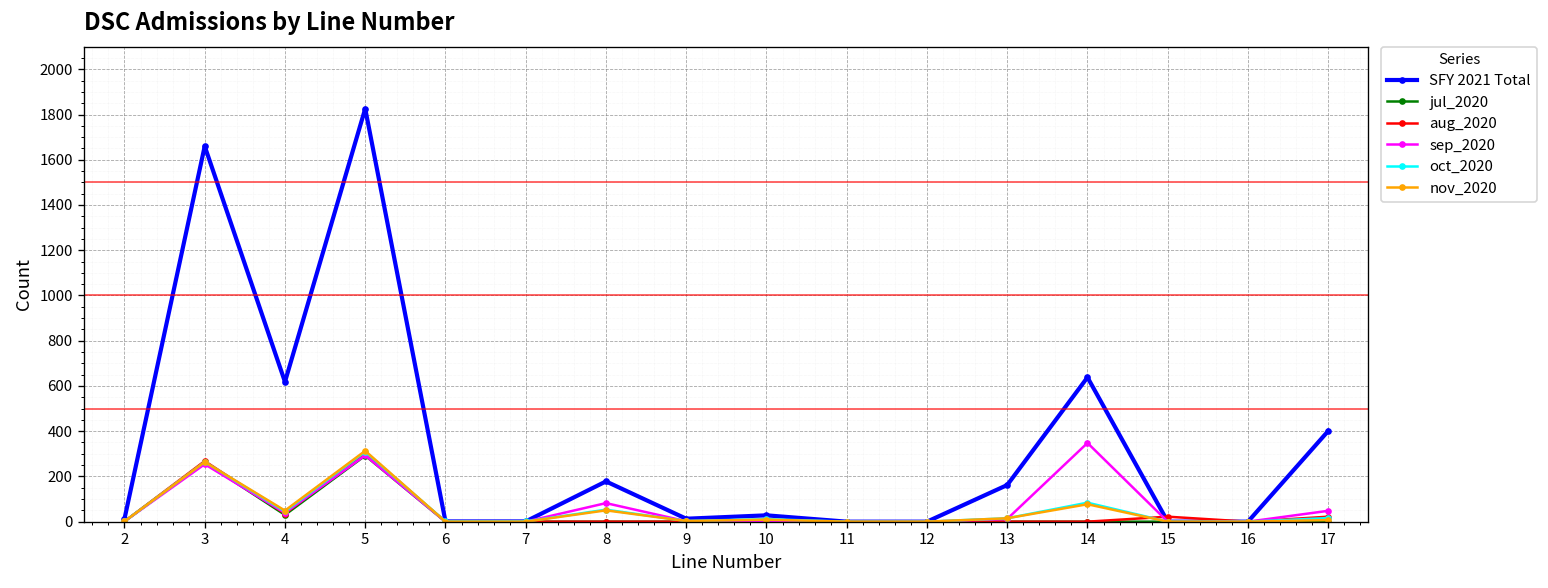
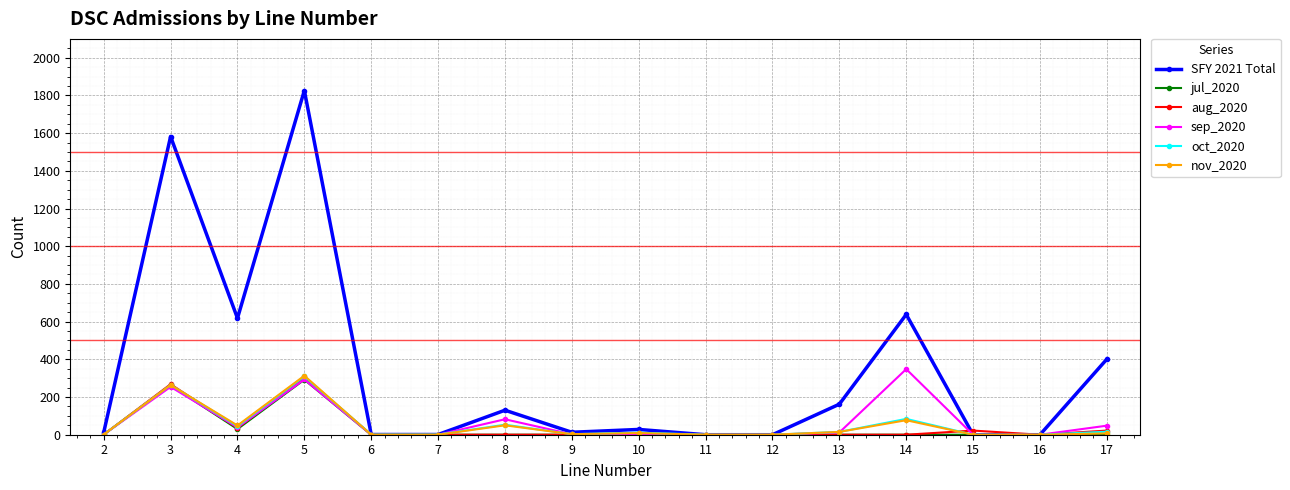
SFY 2021 Total, 3: 1660 -> 1580
SFY 2021 Total, 8: 180 -> 130
